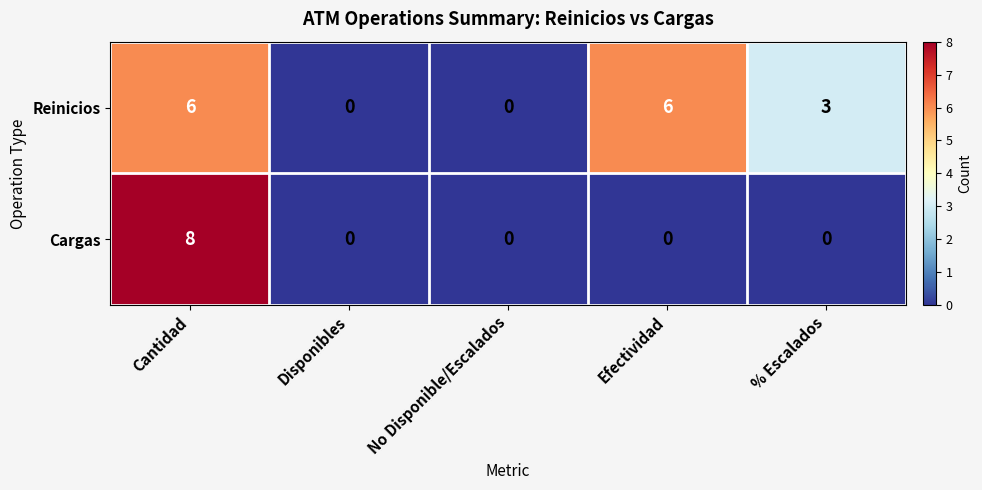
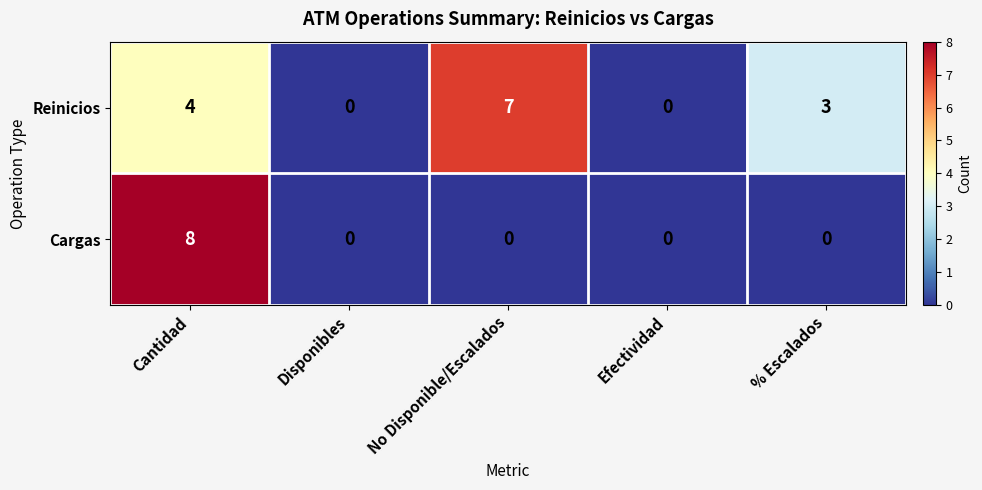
Reinicios, Cantidad: 6 -> 4
Reinicios, No Disponible/Escalados: 0 -> 7
Reinicios, Efectividad: 6 -> 0
